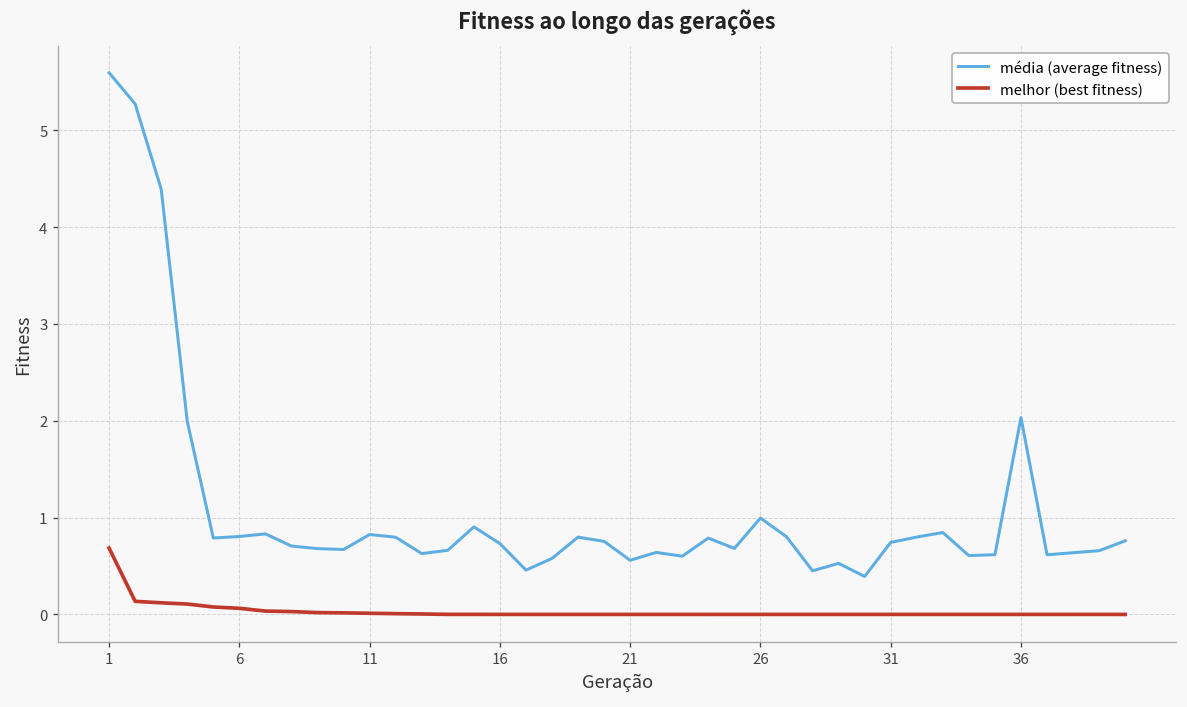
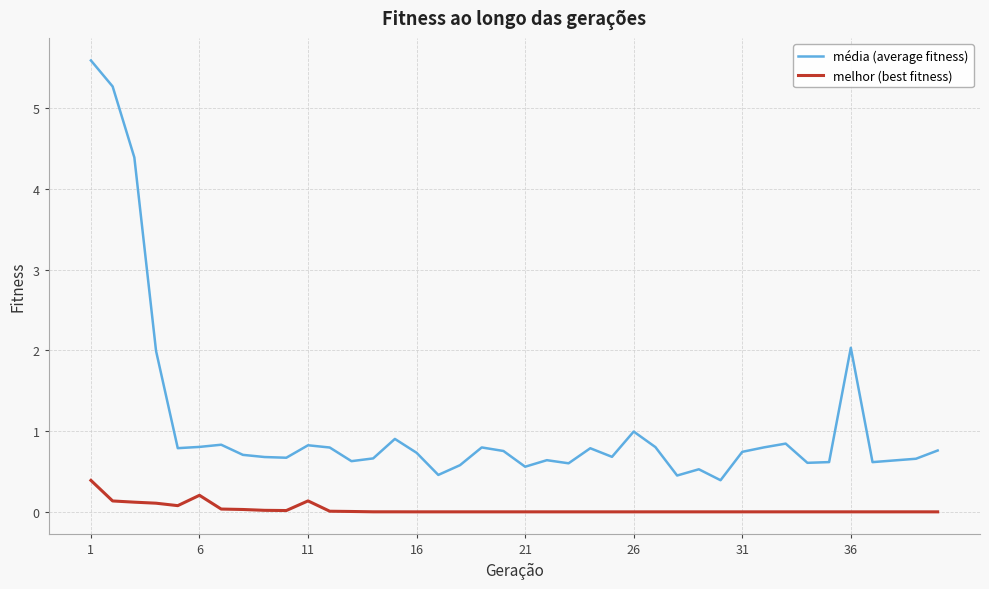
melhor (best fitness), 1: 0.7 -> 0.4
melhor (best fitness), 6: 0.1 -> 0.2
melhor (best fitness), 11: 0.0 -> 0.1
